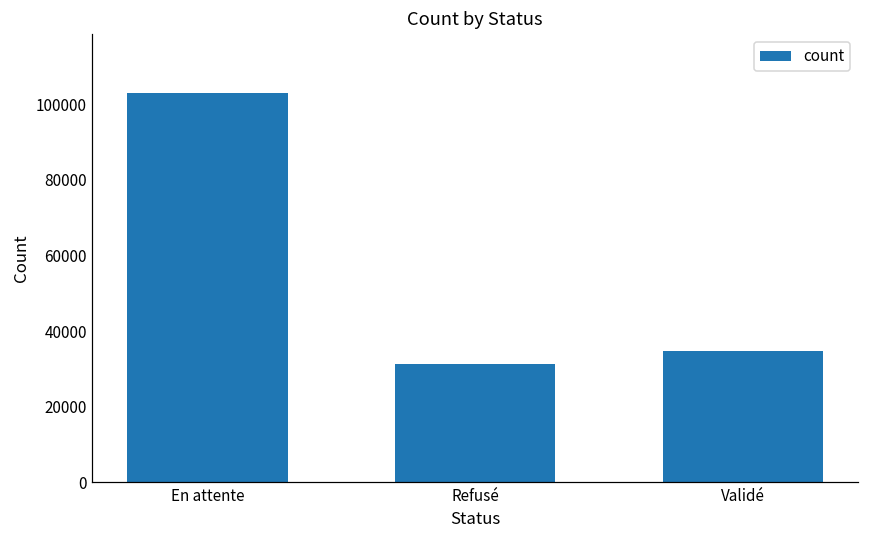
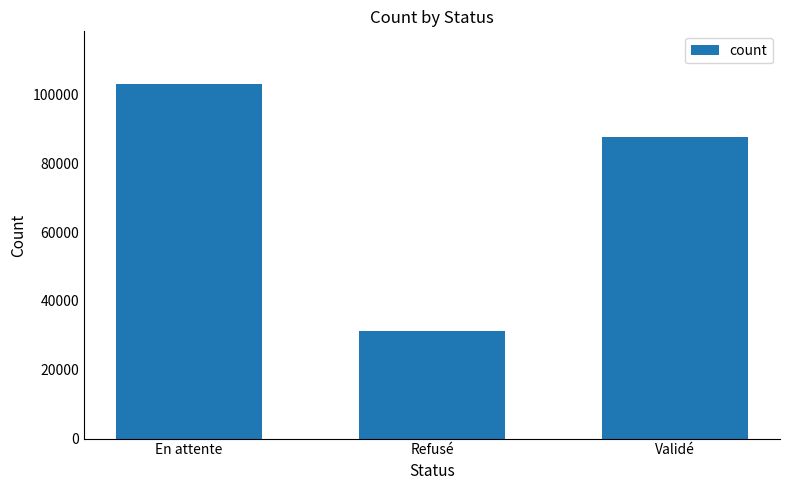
Validé: 35000 -> 88000
